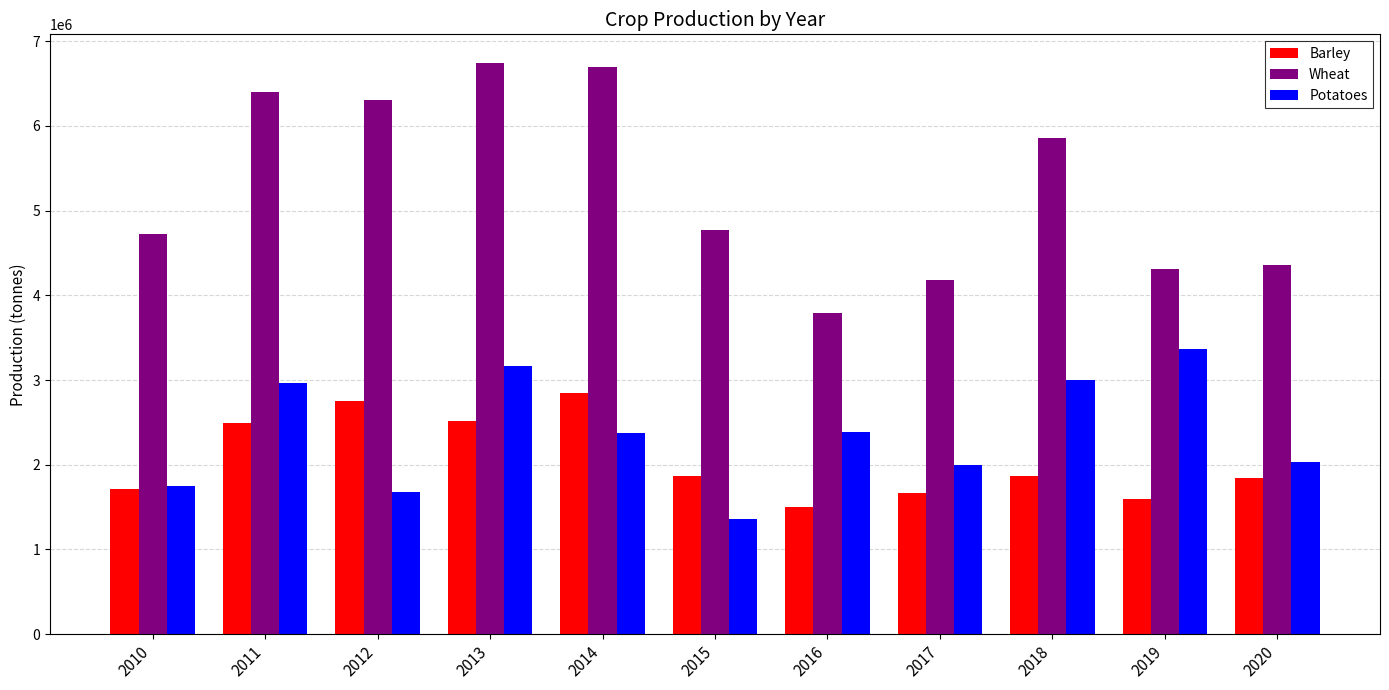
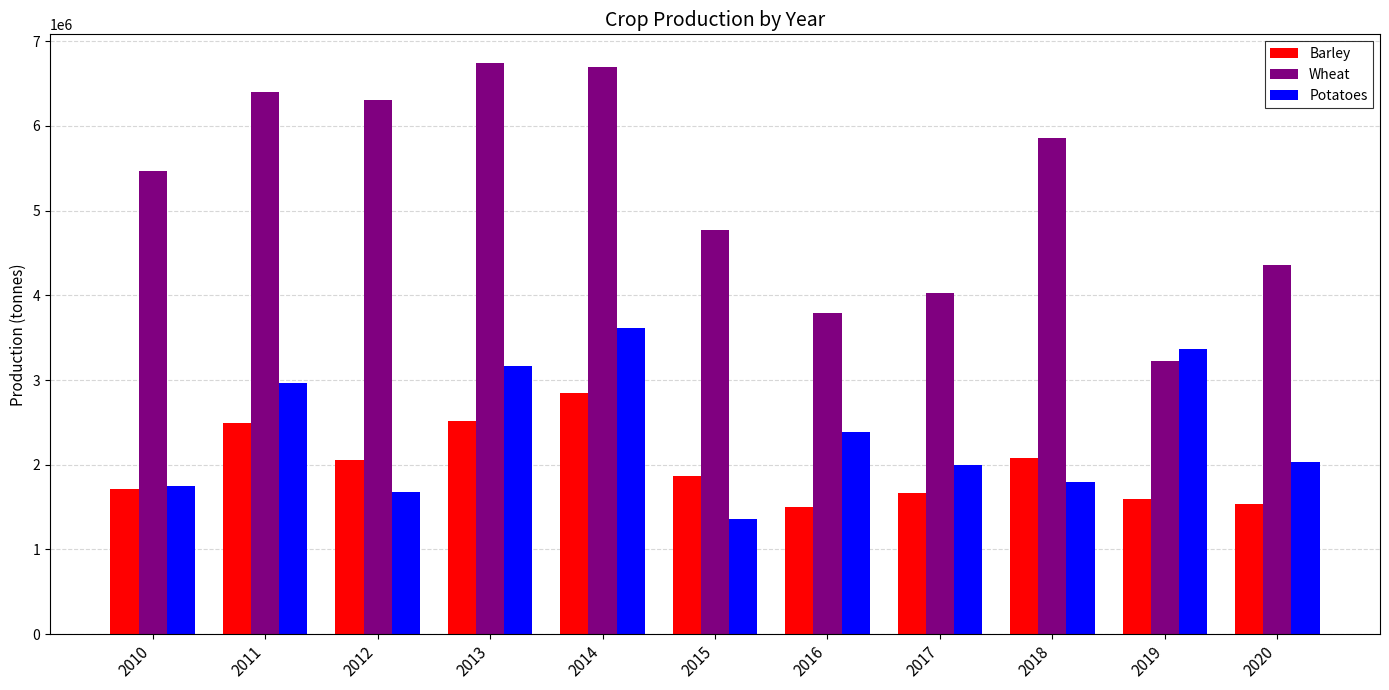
Wheat, 2010: 4700000 -> 5500000
Barley, 2012: 2800000 -> 2100000
Potatoes, 2014: 2400000 -> 3600000
Wheat, 2017: 4200000 -> 4000000
Barley, 2018: 1900000 -> 2100000
Potatoes, 2018: 3000000 -> 1800000
Wheat, 2019: 4300000 -> 3200000
Barley, 2020: 1800000 -> 1500000
